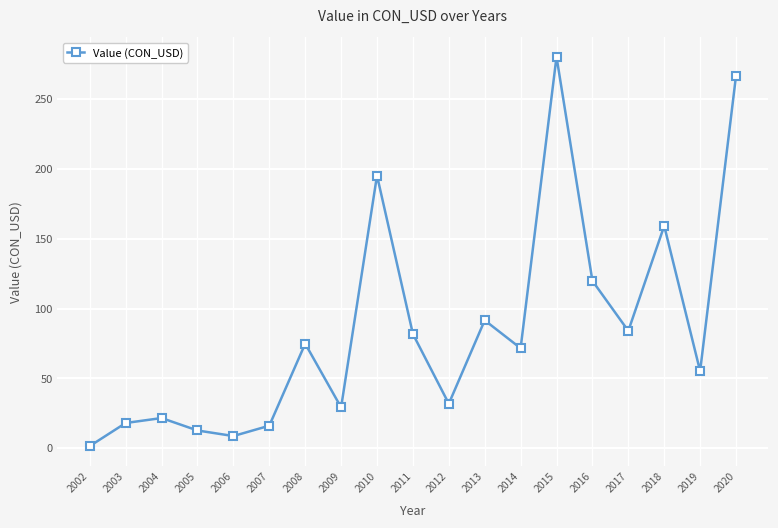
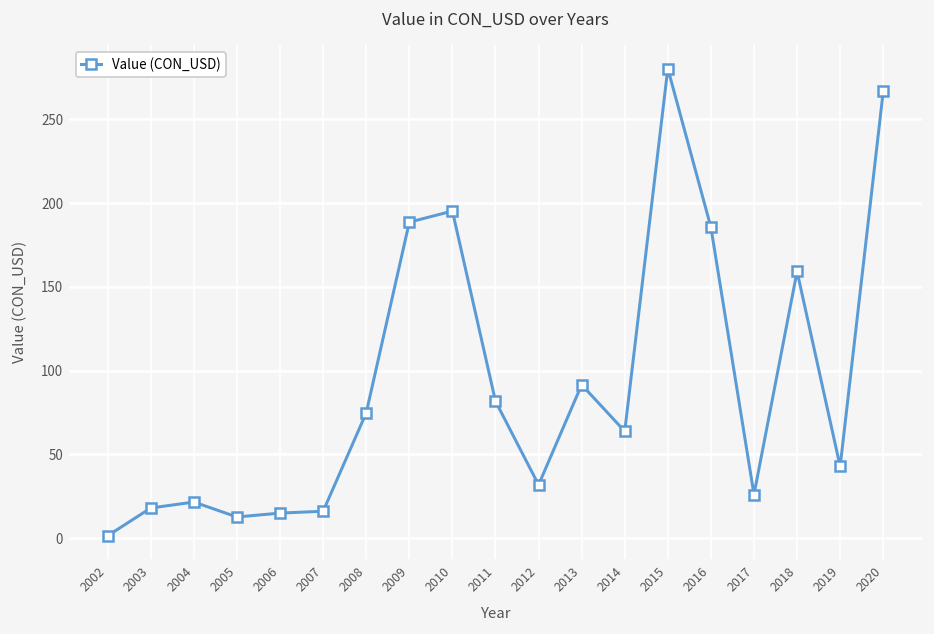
2006: 9 -> 15
2009: 29 -> 189
2014: 72 -> 64
2016: 120 -> 186
2017: 84 -> 26
2019: 55 -> 43
